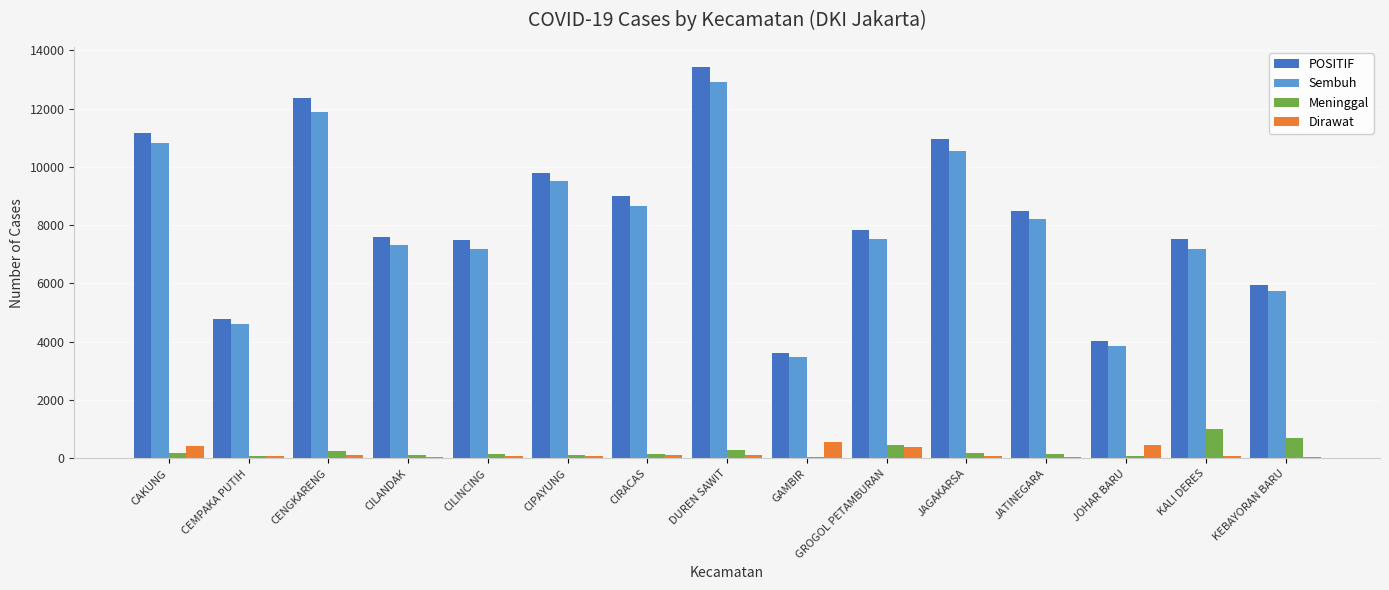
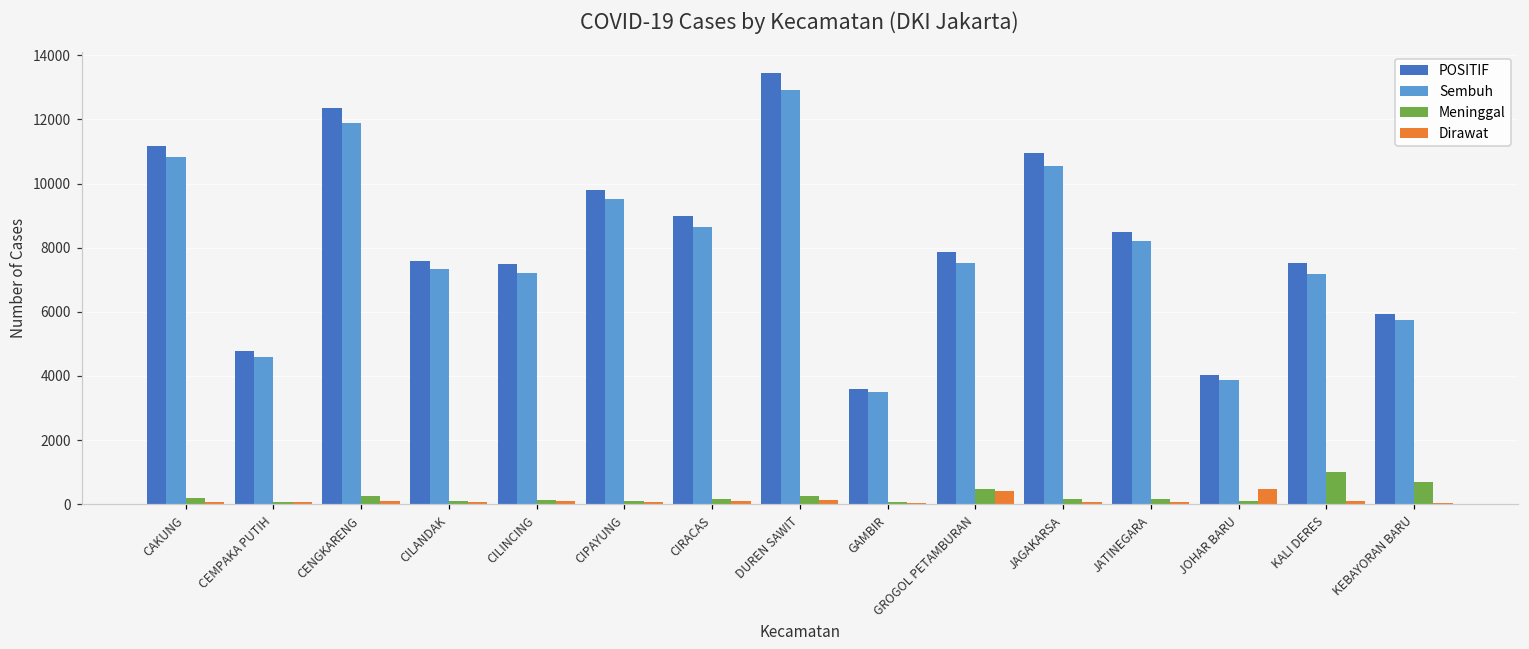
Dirawat, CAKUNG: 400 -> 100
Dirawat, GAMBIR: 600 -> 0
